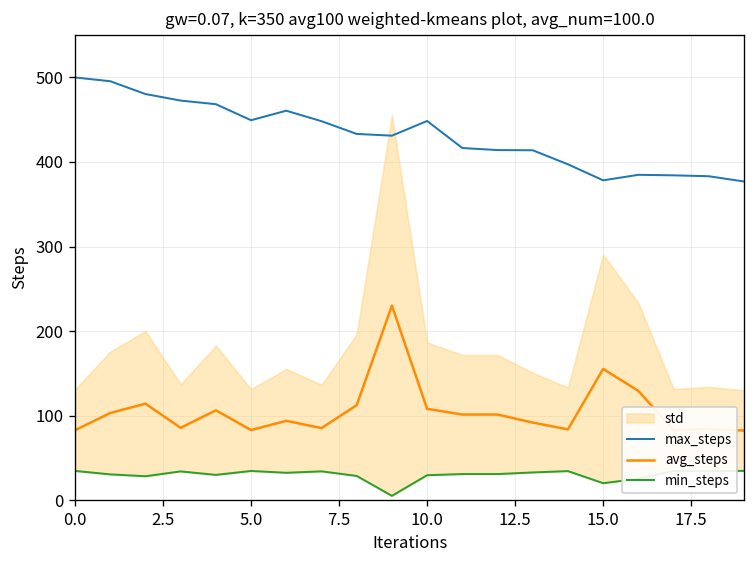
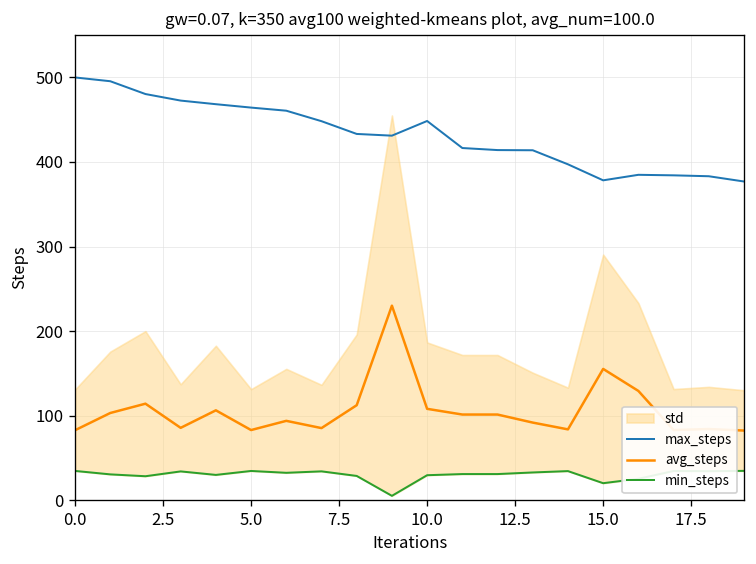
max_steps, 5.0: 450 -> 460
